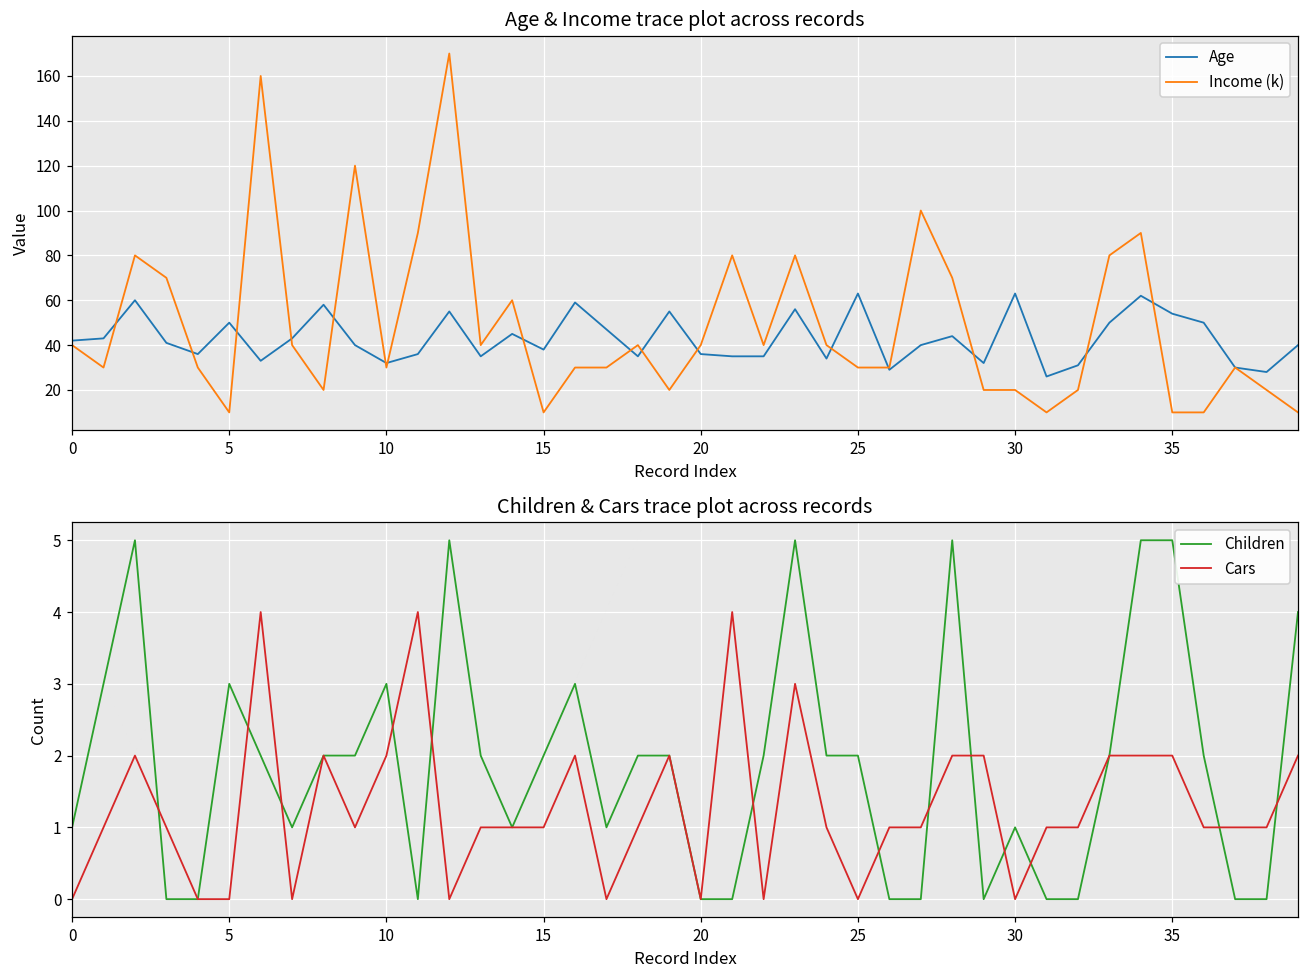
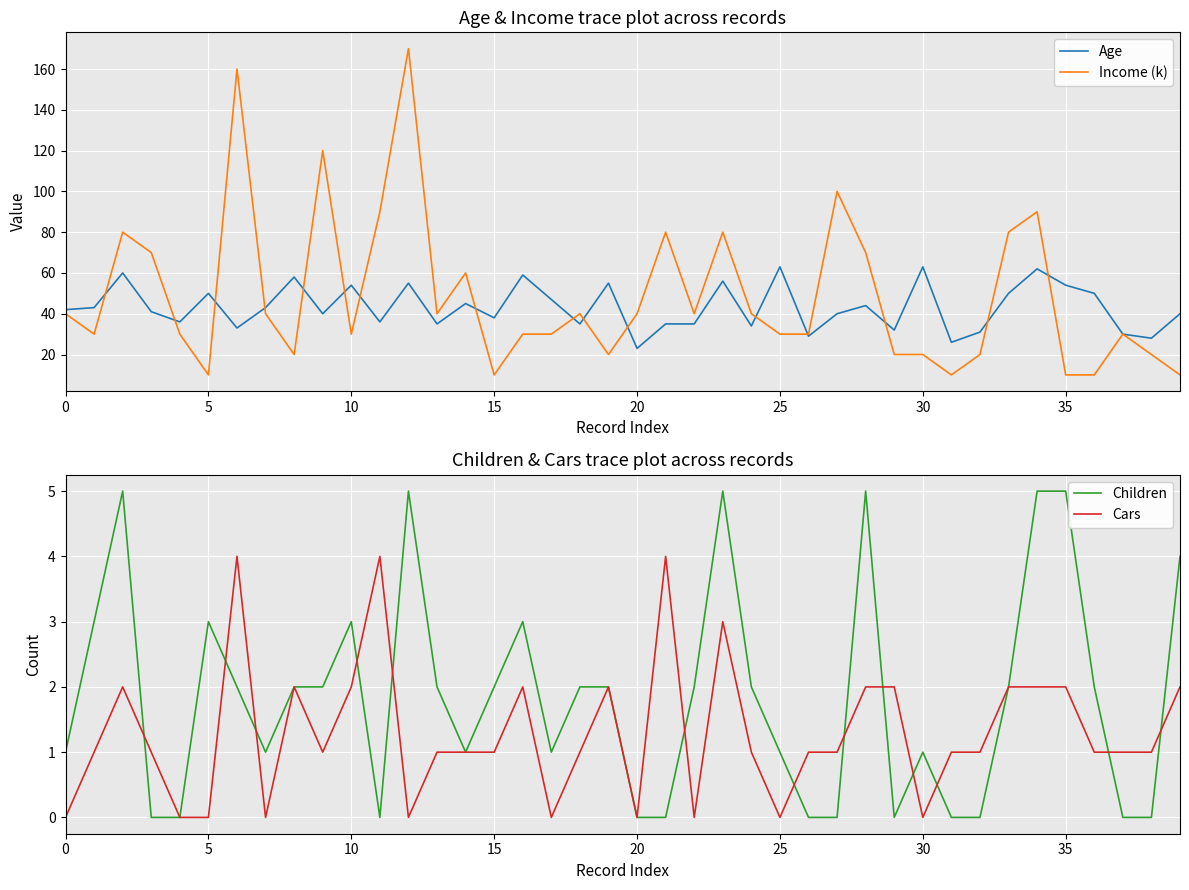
Age & Income trace plot across records, Age, 10: 32 -> 54
Age & Income trace plot across records, Age, 20: 36 -> 23
Children & Cars trace plot across records, Children, 25: 2 -> 1
